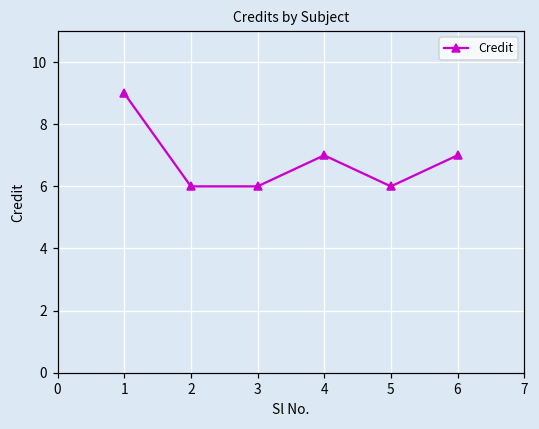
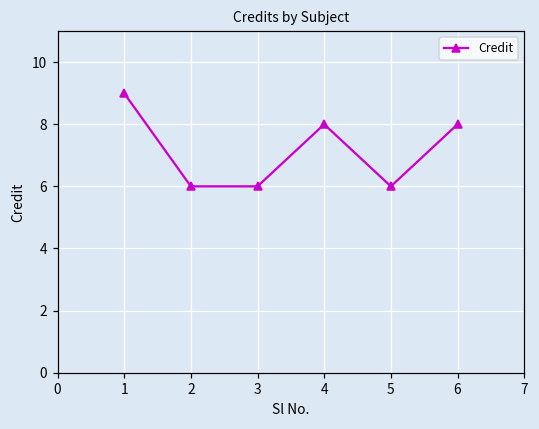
4: 7 -> 8
6: 7 -> 8
